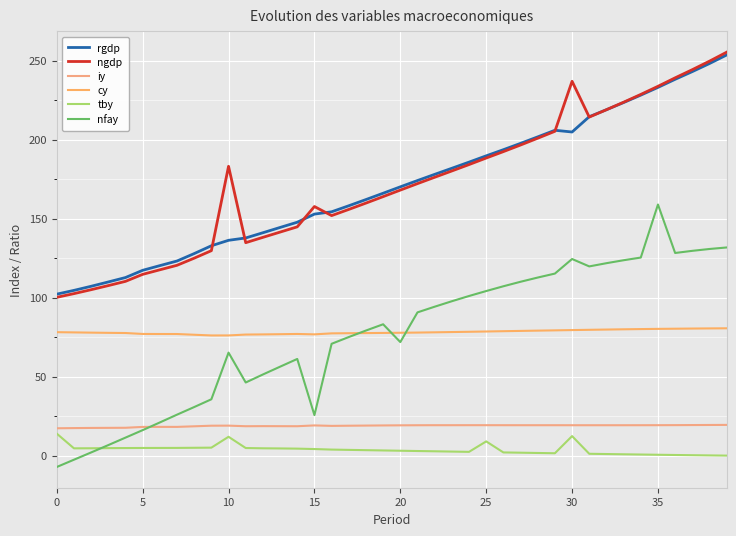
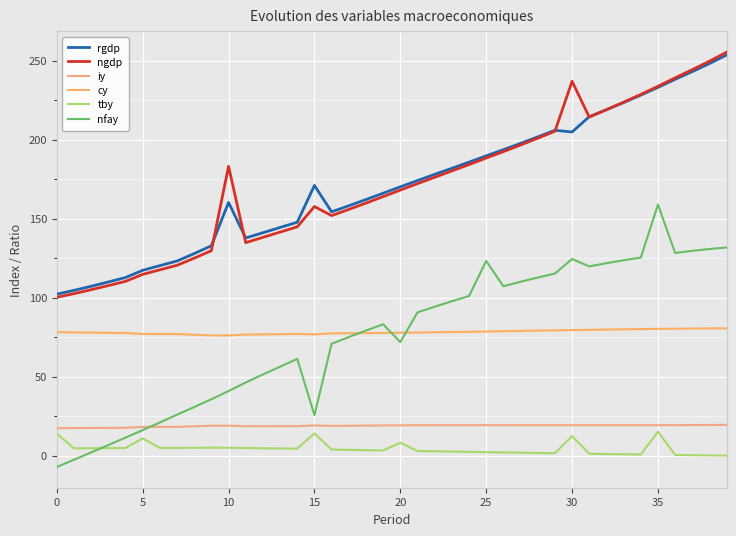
tby, 5: 5 -> 11
rgdp, 10: 136 -> 160
tby, 10: 12 -> 5
nfay, 10: 65 -> 41
rgdp, 15: 153 -> 171
tby, 15: 4 -> 14
tby, 20: 3 -> 8
tby, 25: 9 -> 2
nfay, 25: 104 -> 123
tby, 35: 1 -> 15
